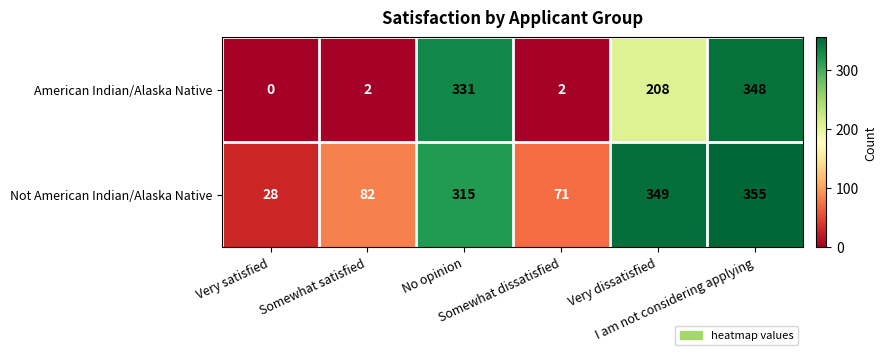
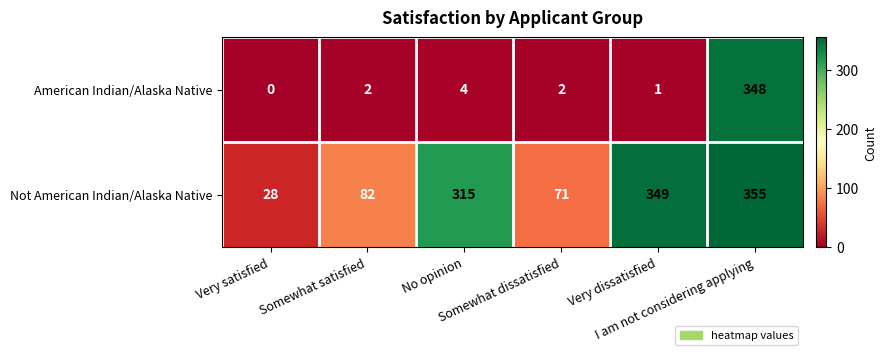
American Indian/Alaska Native, No opinion: 331 -> 4
American Indian/Alaska Native, Very dissatisfied: 208 -> 1
